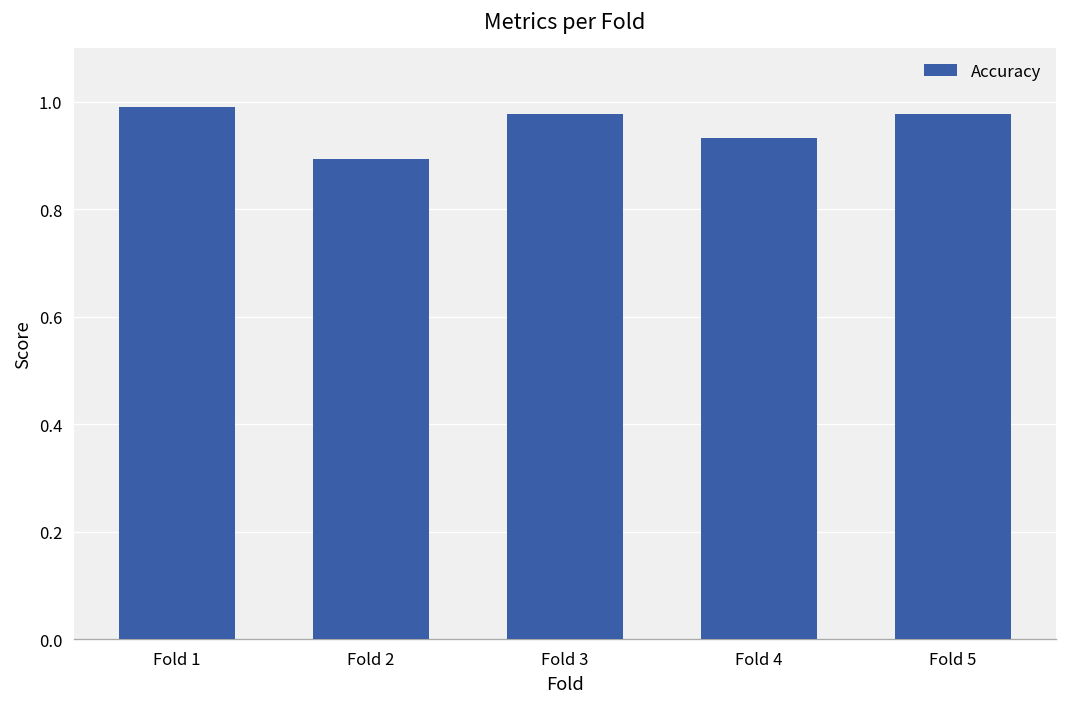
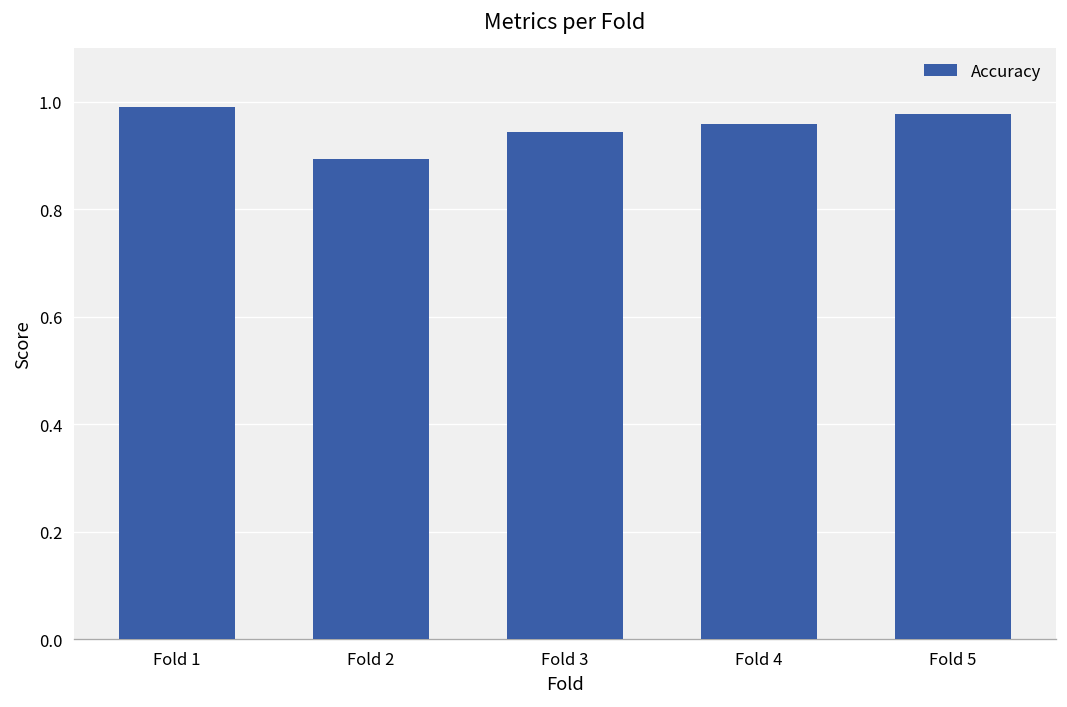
Fold 3: 0.98 -> 0.94
Fold 4: 0.93 -> 0.96
